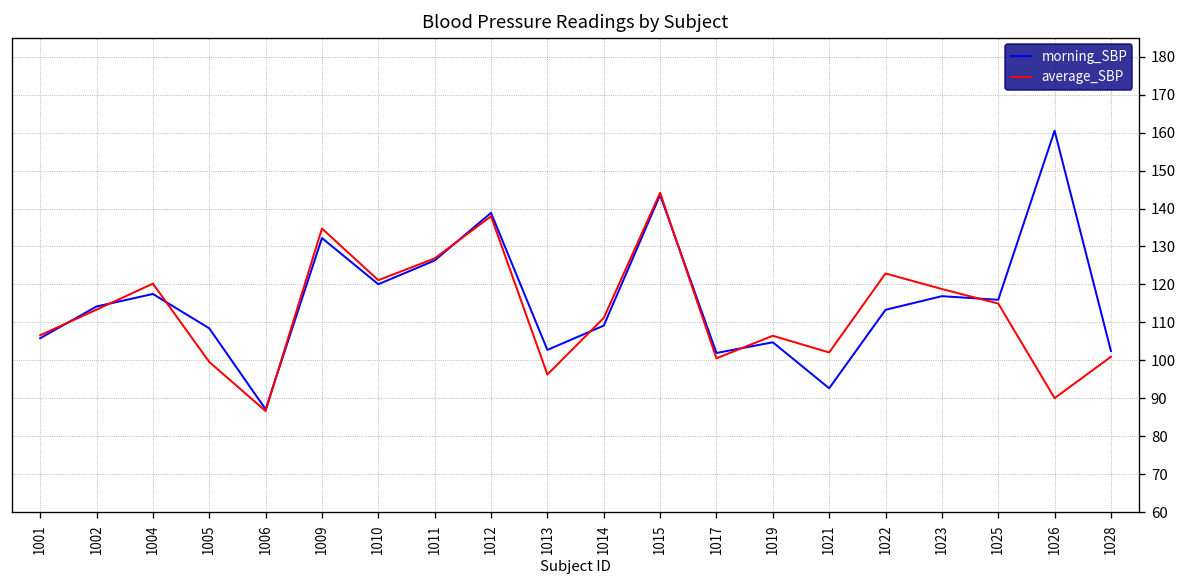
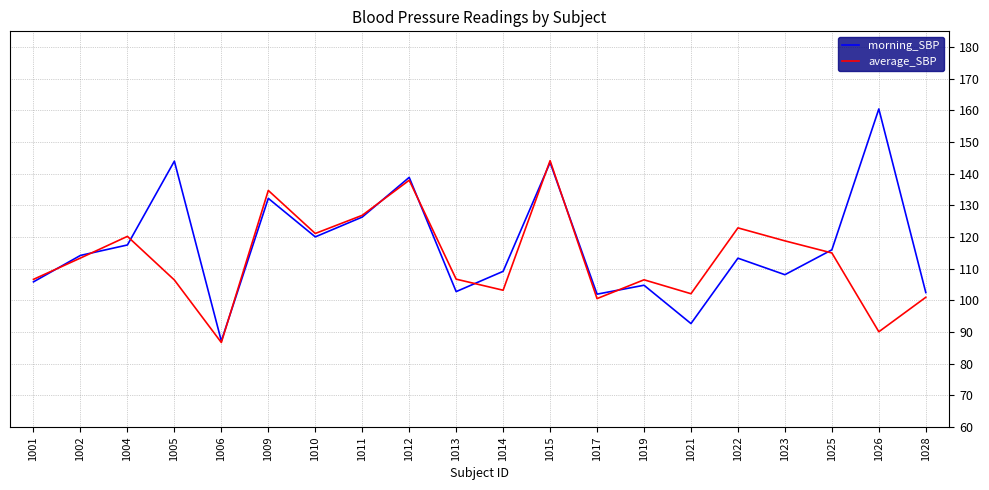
morning_SBP, 1005: 108 -> 144
average_SBP, 1005: 100 -> 106
average_SBP, 1013: 96 -> 107
average_SBP, 1014: 111 -> 103
morning_SBP, 1023: 117 -> 108
